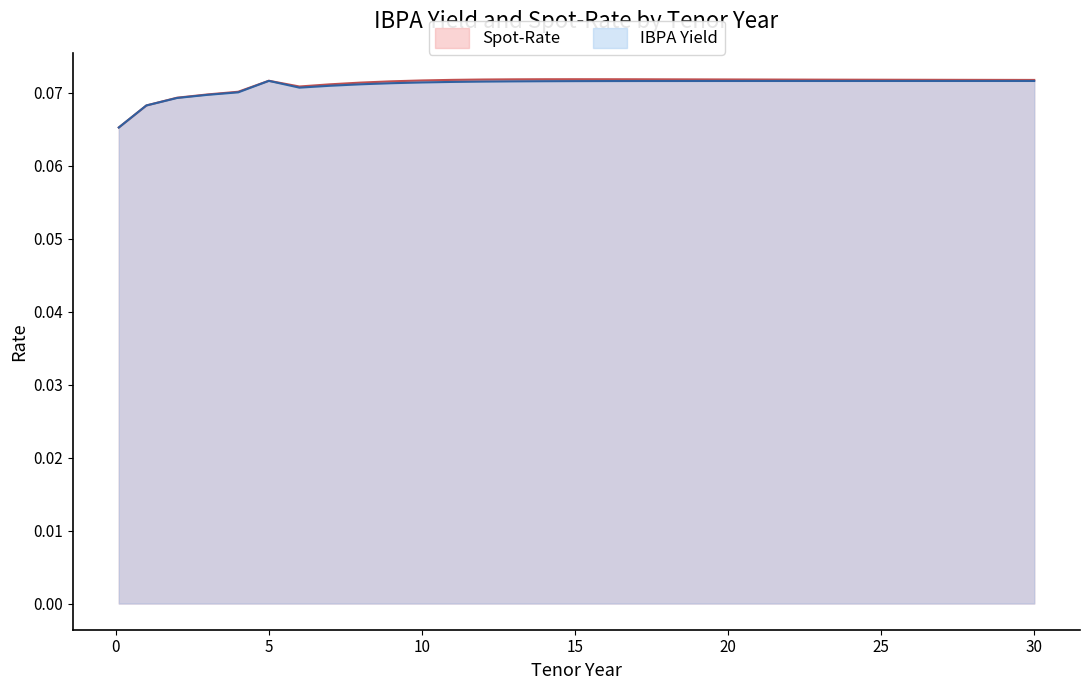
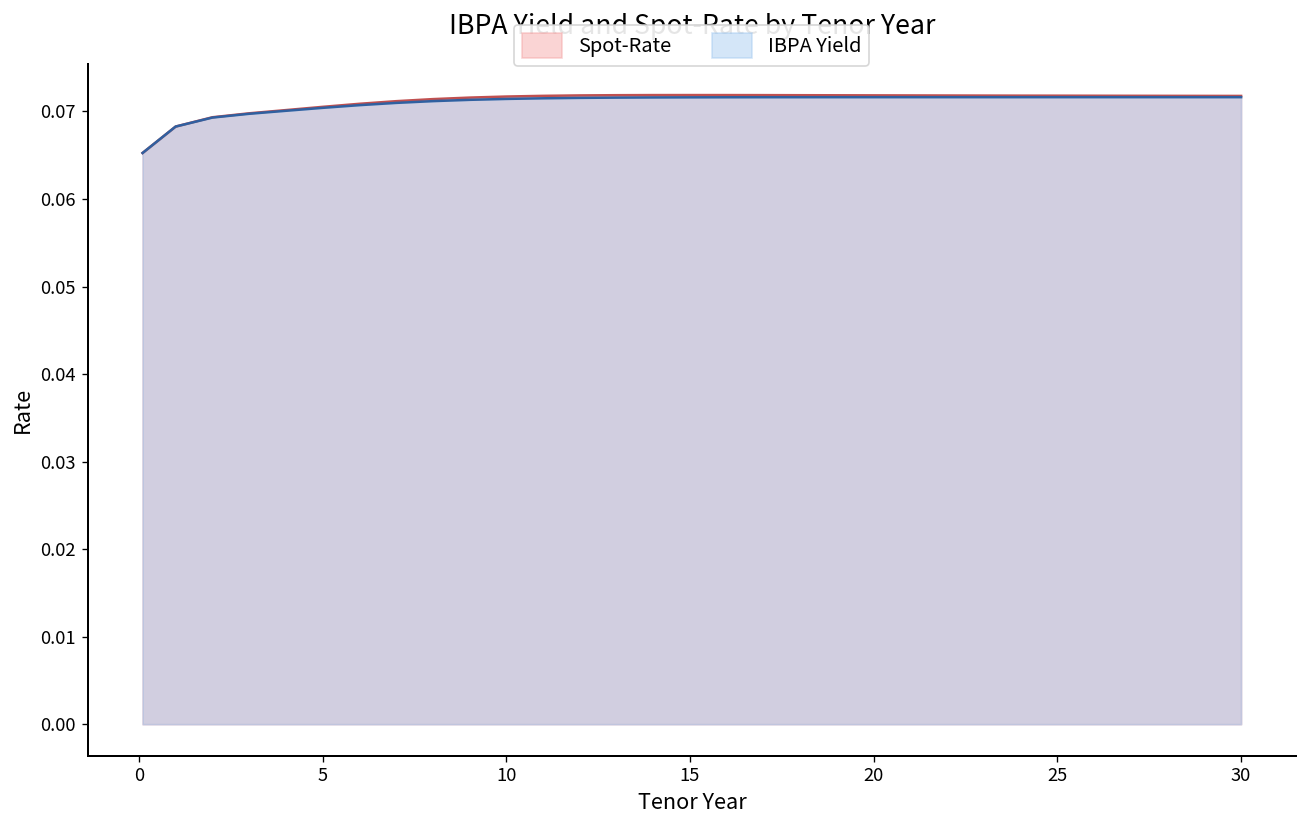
Spot-Rate, 5: 0.072 -> 0.071
IBPA Yield, 5: 0.072 -> 0.070
